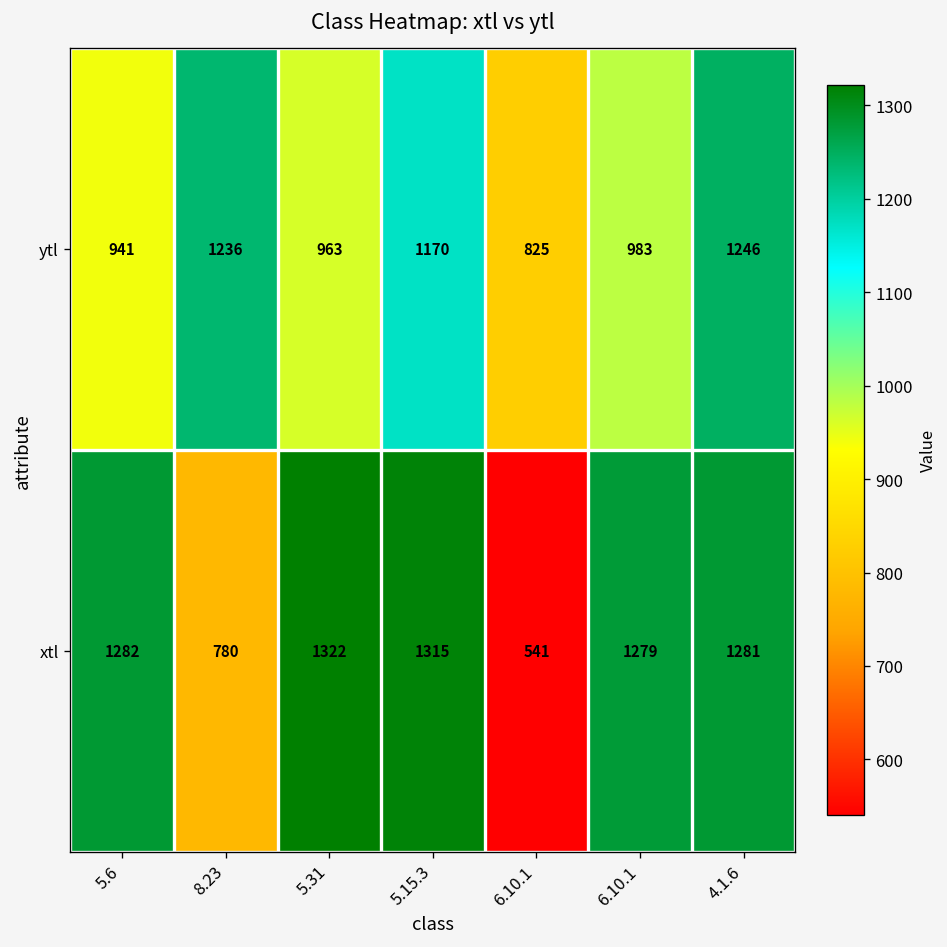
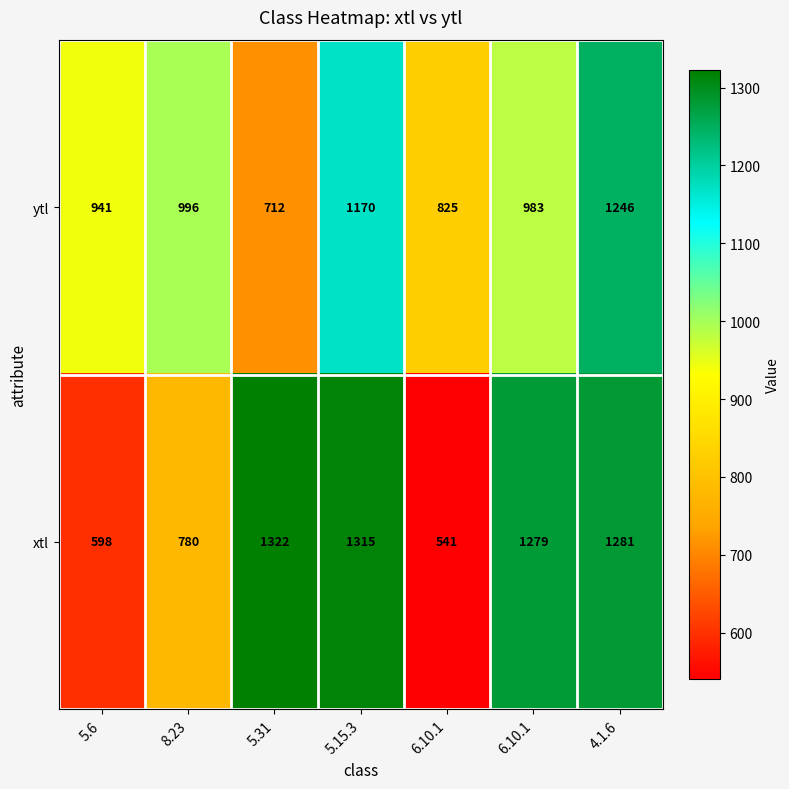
ytl, 8.23: 1236 -> 996
ytl, 5.31: 963 -> 712
xtl, 5.6: 1282 -> 598
